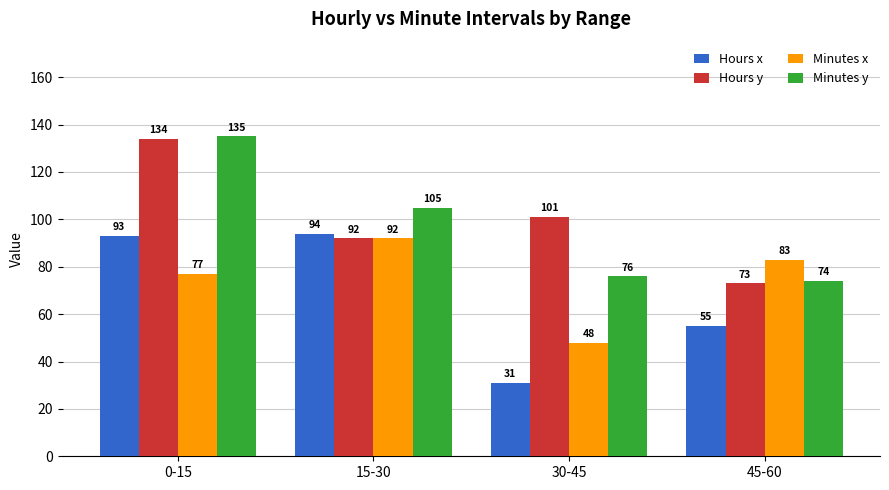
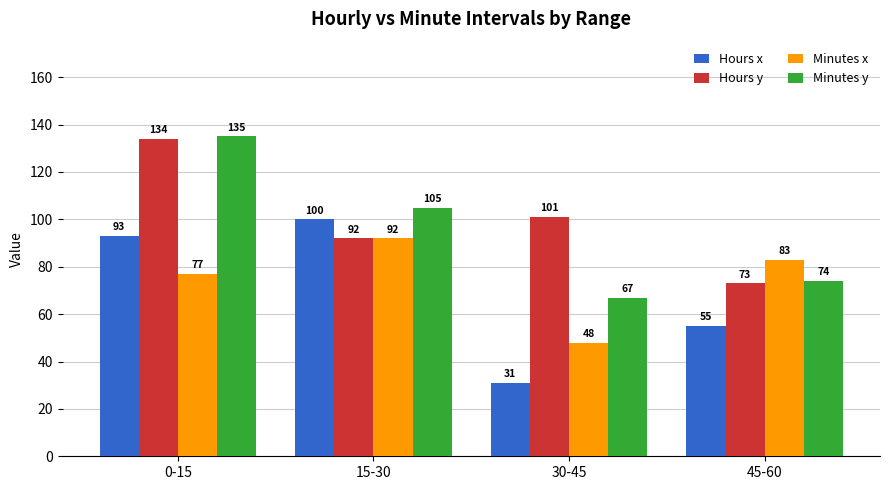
Hours x, 15-30: 94 -> 100
Minutes y, 30-45: 76 -> 67
